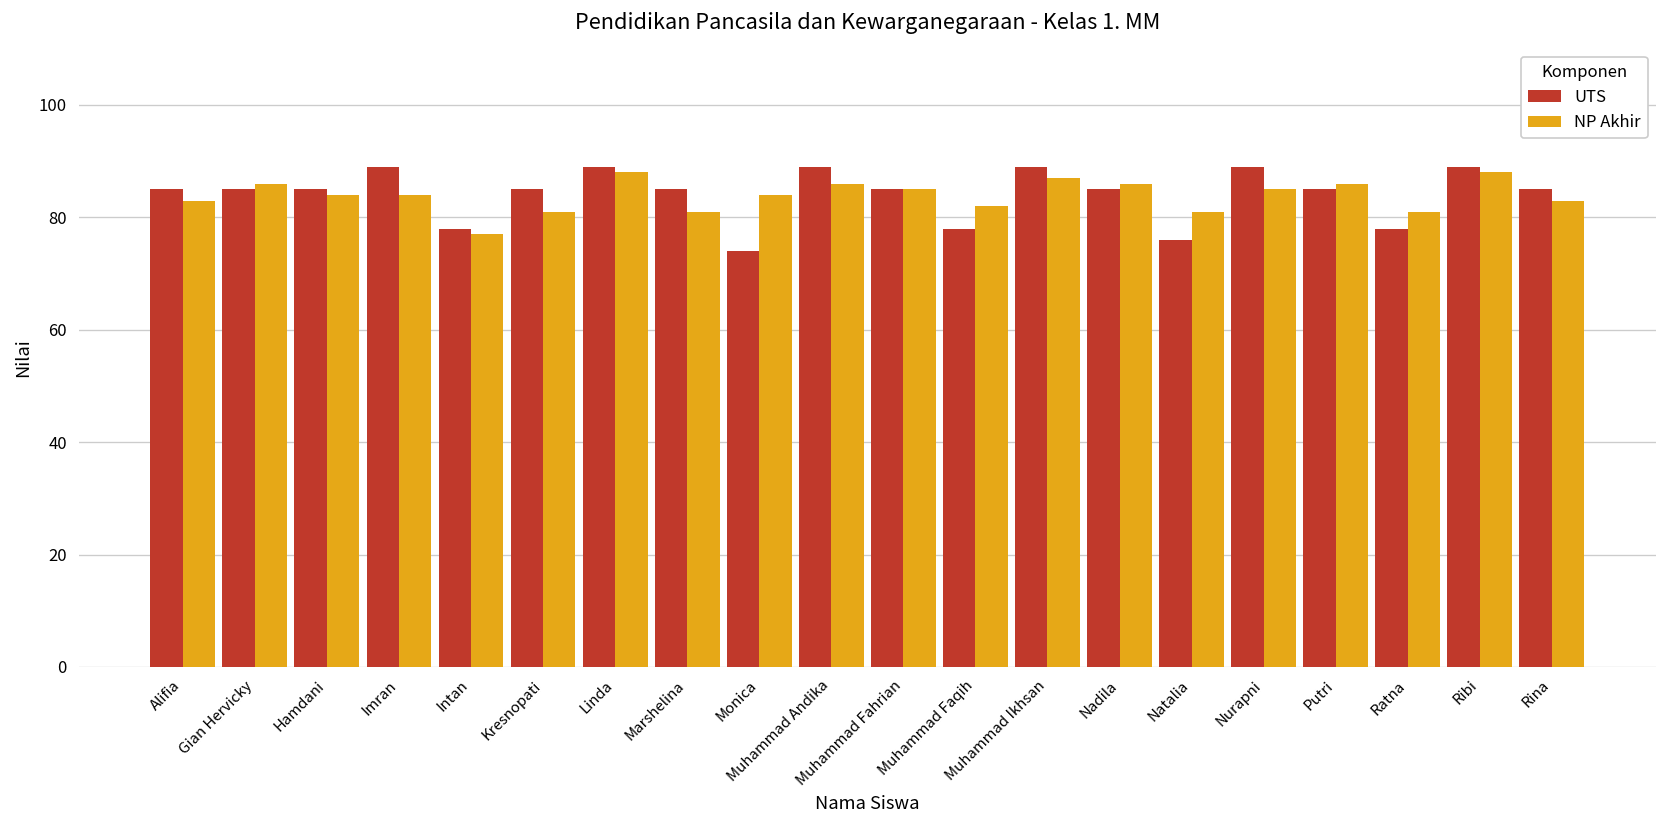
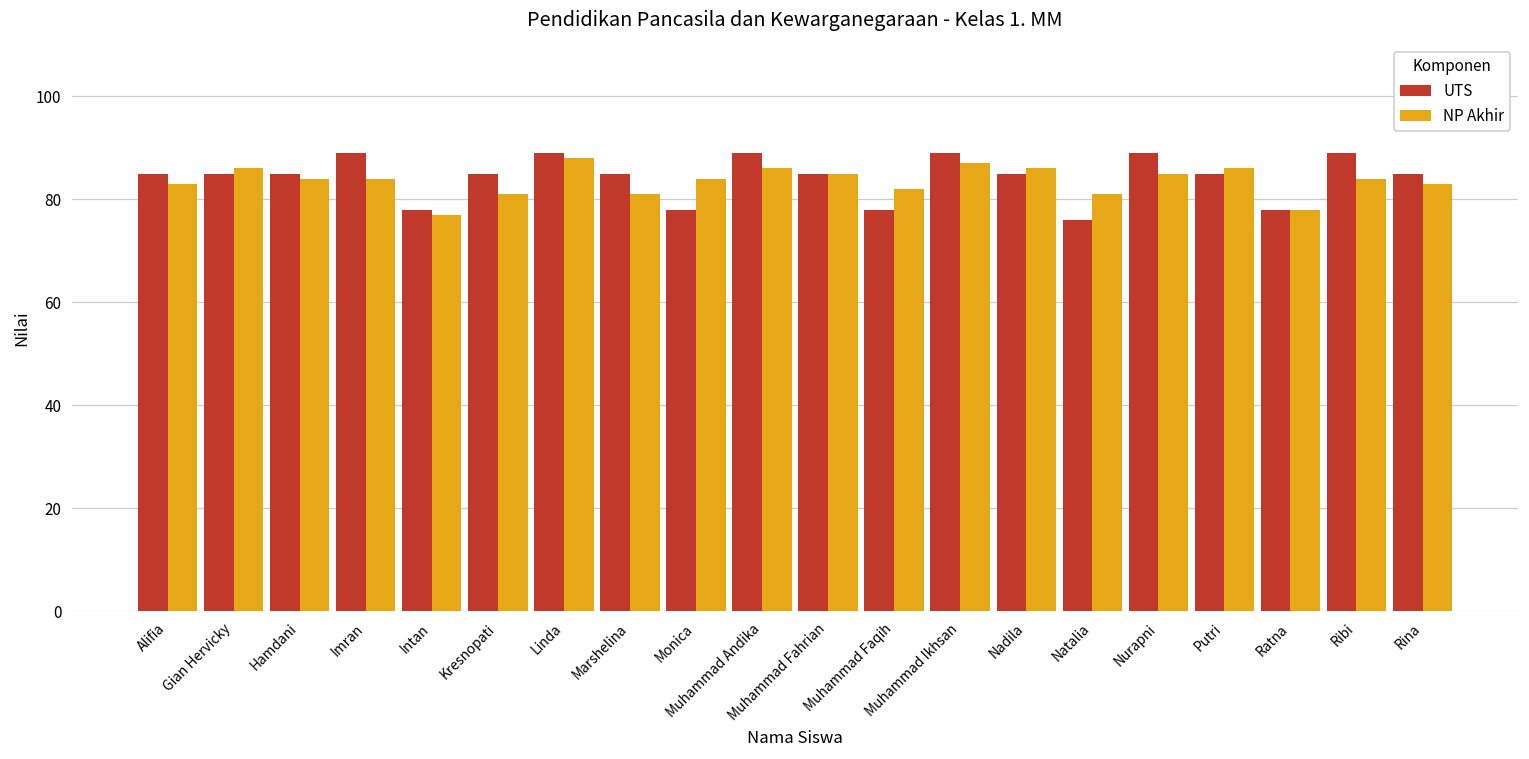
UTS, Monica: 74 -> 78
NP Akhir, Ratna: 81 -> 78
NP Akhir, Ribi: 88 -> 84
